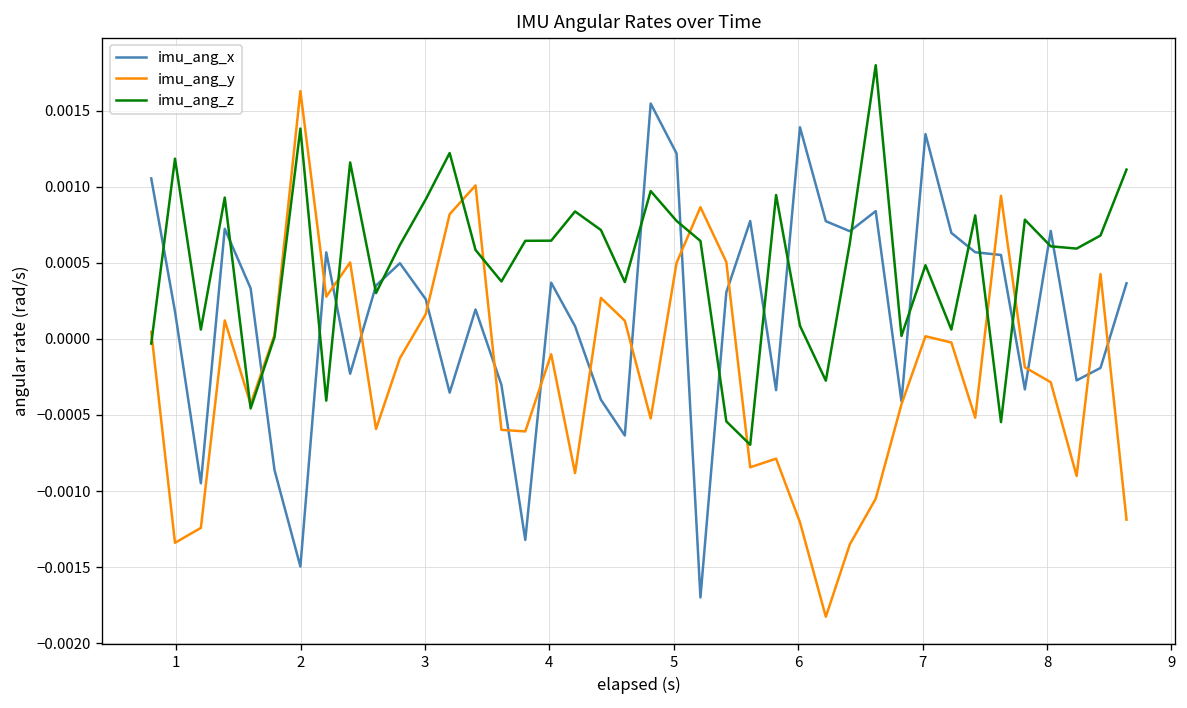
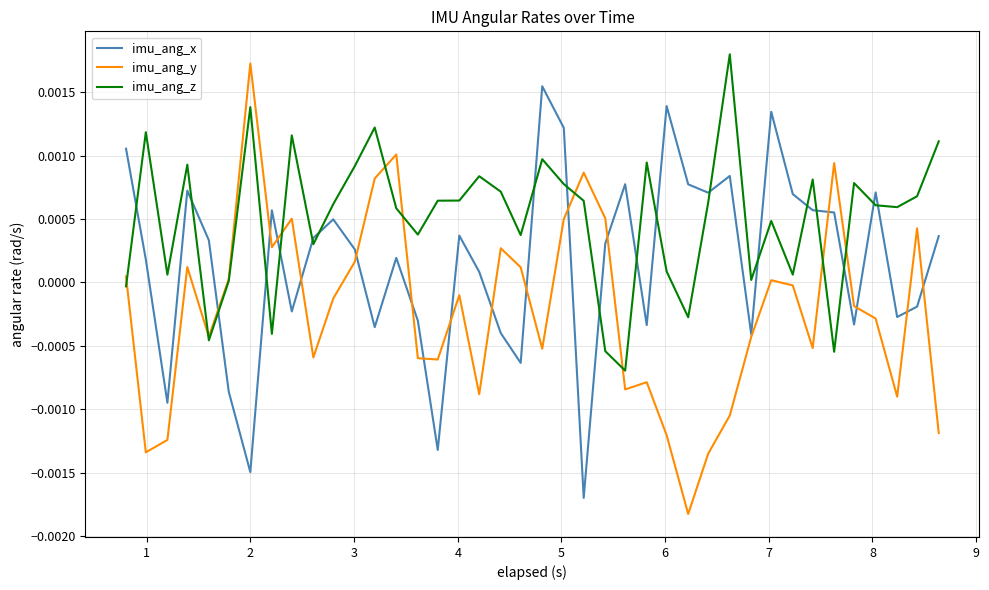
imu_ang_y, 2: 0.00163 -> 0.00173
